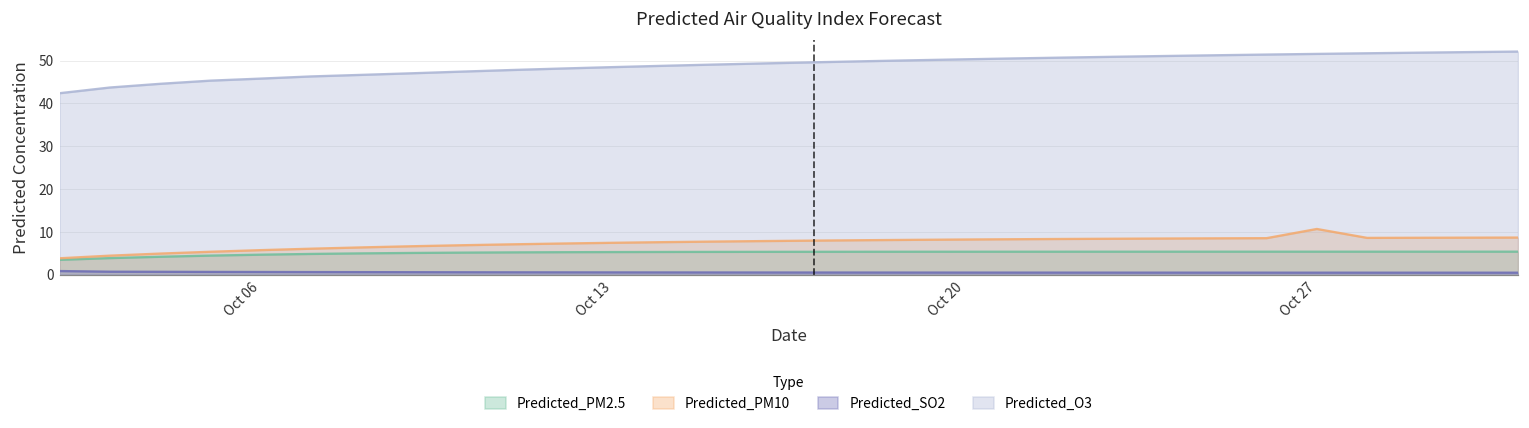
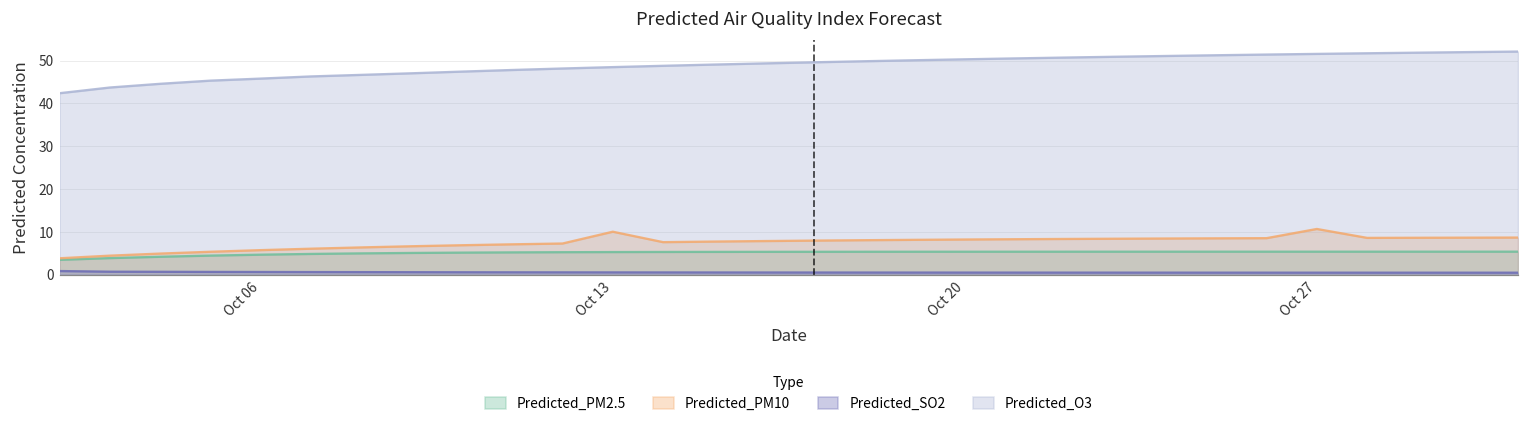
Predicted_PM10, Oct 13: 7 -> 10
